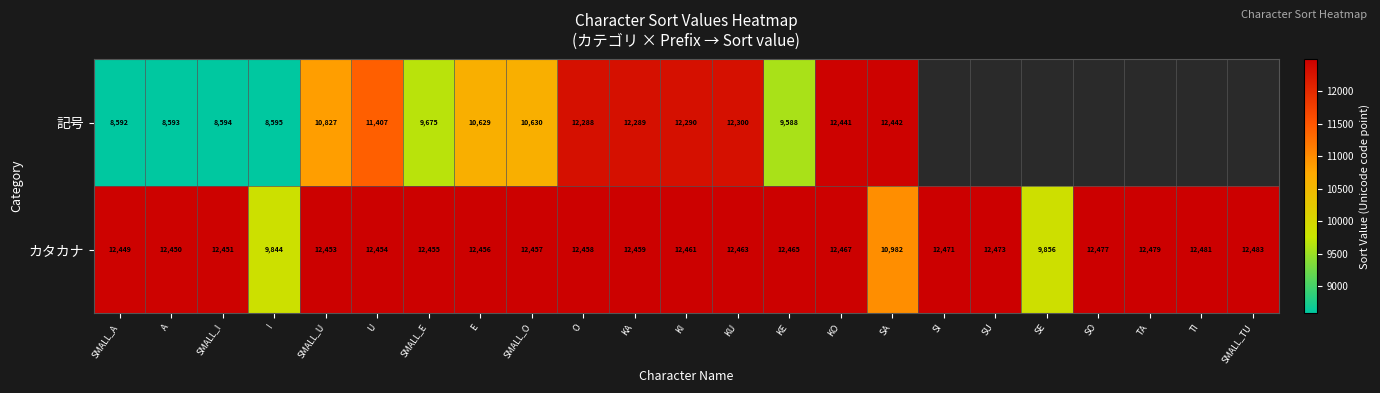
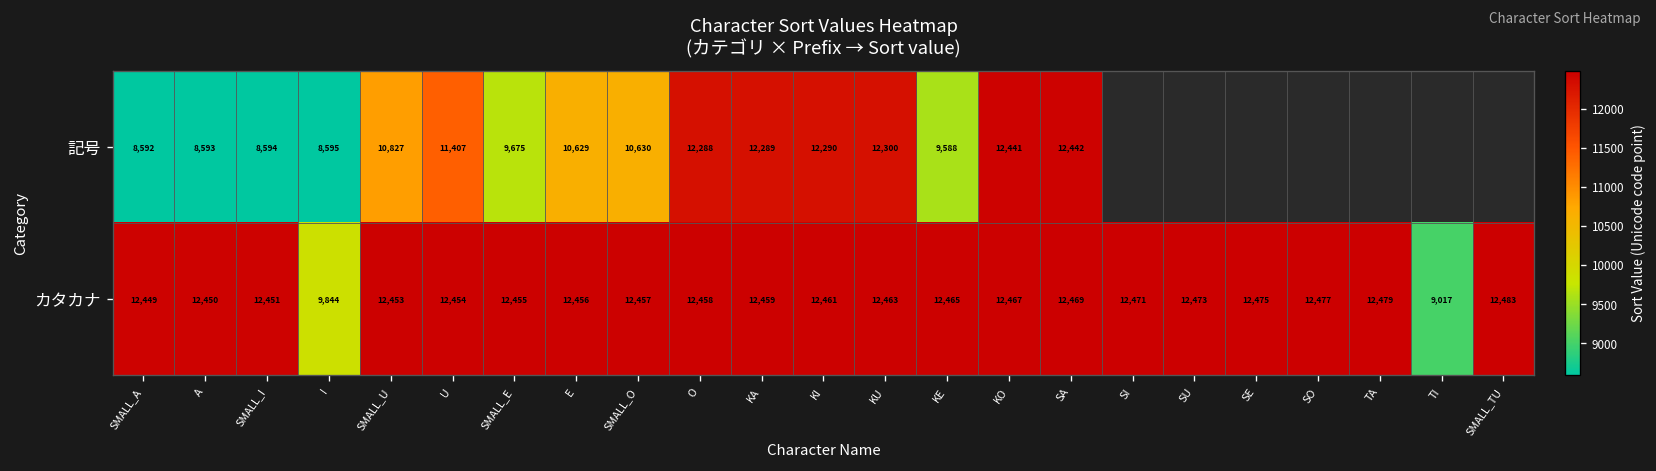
カタカナ, SA: 10,982 -> 12,469
カタカナ, SE: 9,856 -> 12,475
カタカナ, TI: 12,481 -> 9,017
